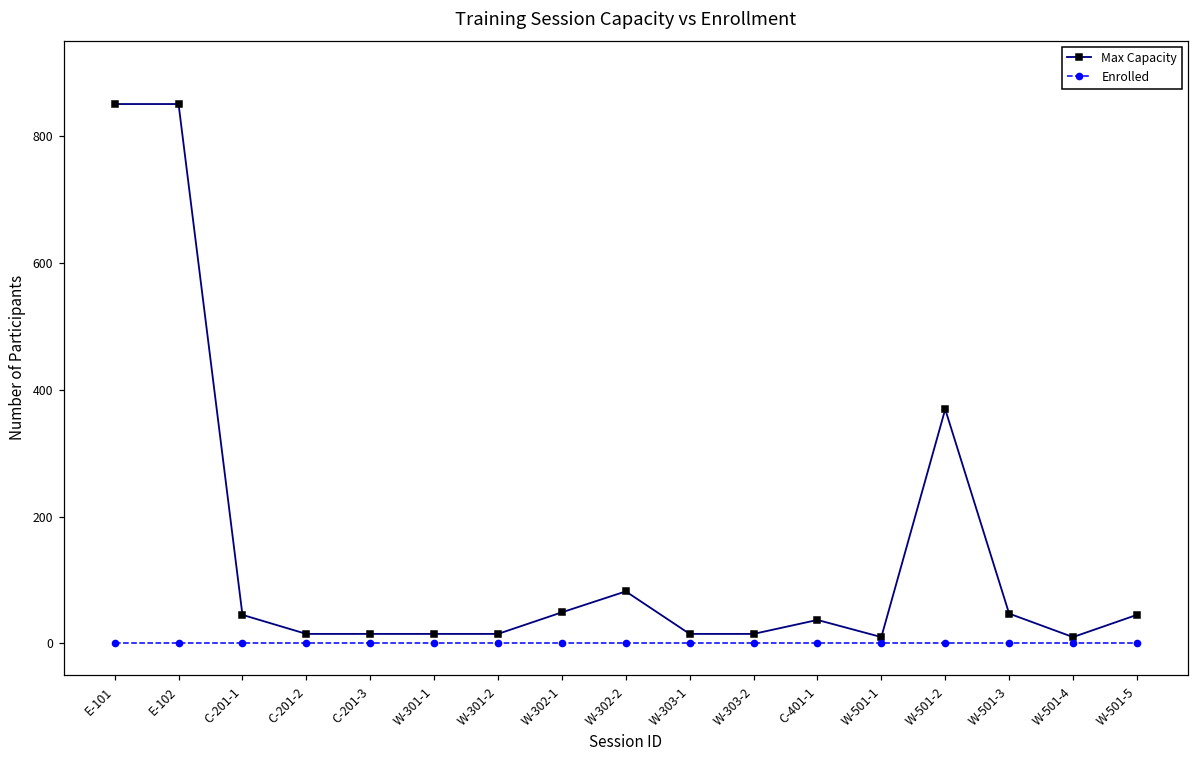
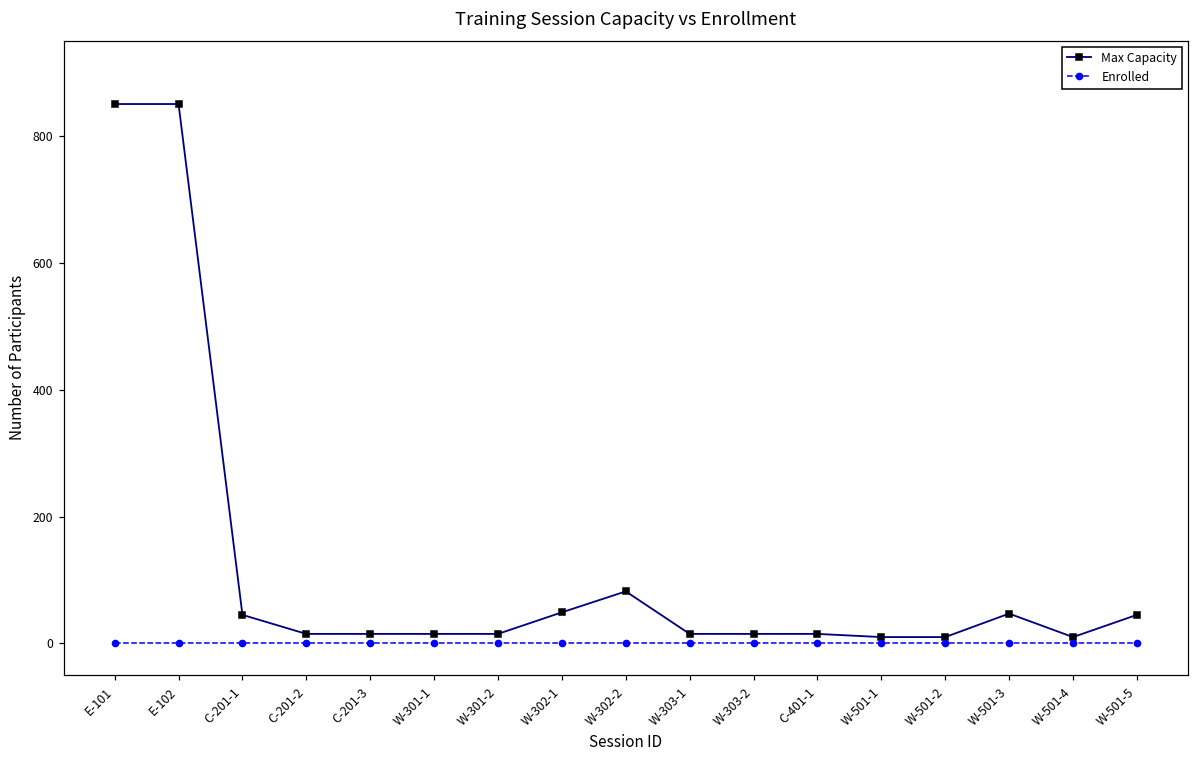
Max Capacity, C-401-1: 40 -> 20
Max Capacity, W-501-2: 370 -> 10
